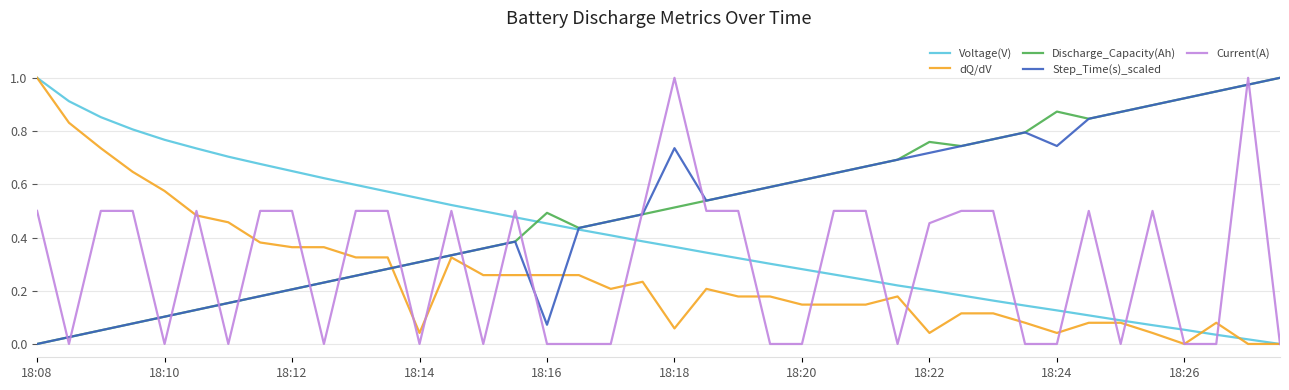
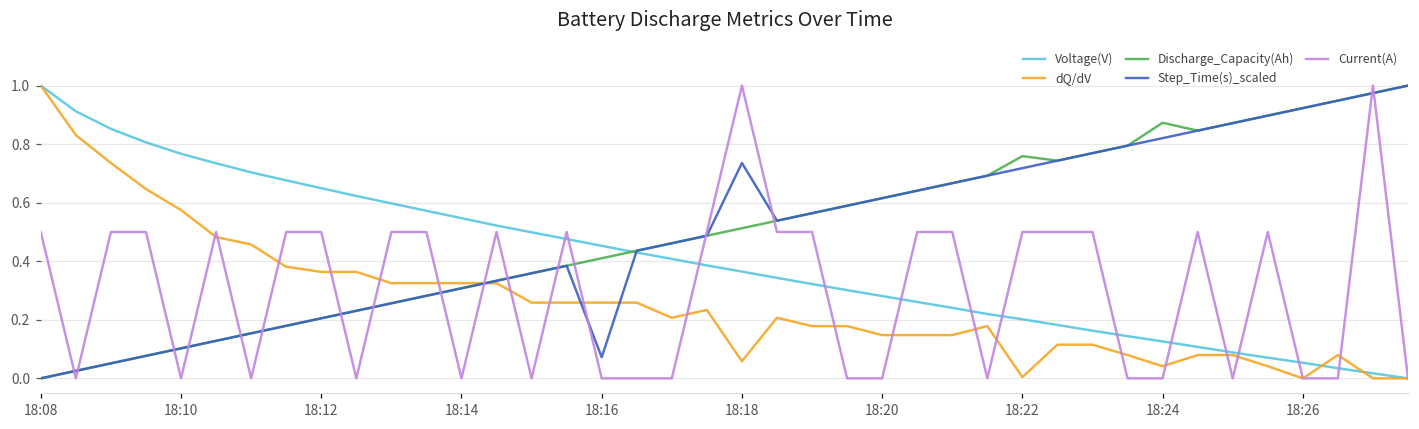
dQ/dV, 18:14: 0.04 -> 0.33
Discharge_Capacity(Ah), 18:16: 0.49 -> 0.41
dQ/dV, 18:22: 0.04 -> 0.00
Current(A), 18:22: 0.45 -> 0.50
Step_Time(s)_scaled, 18:24: 0.74 -> 0.82
